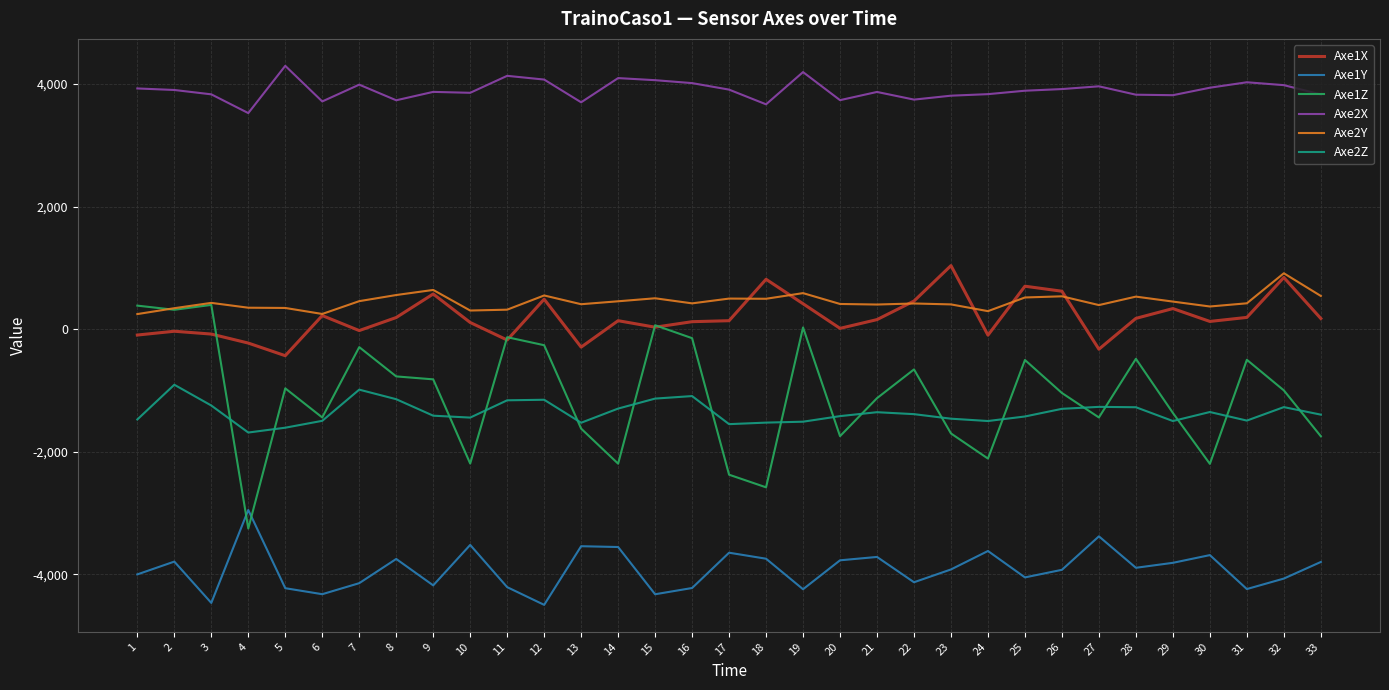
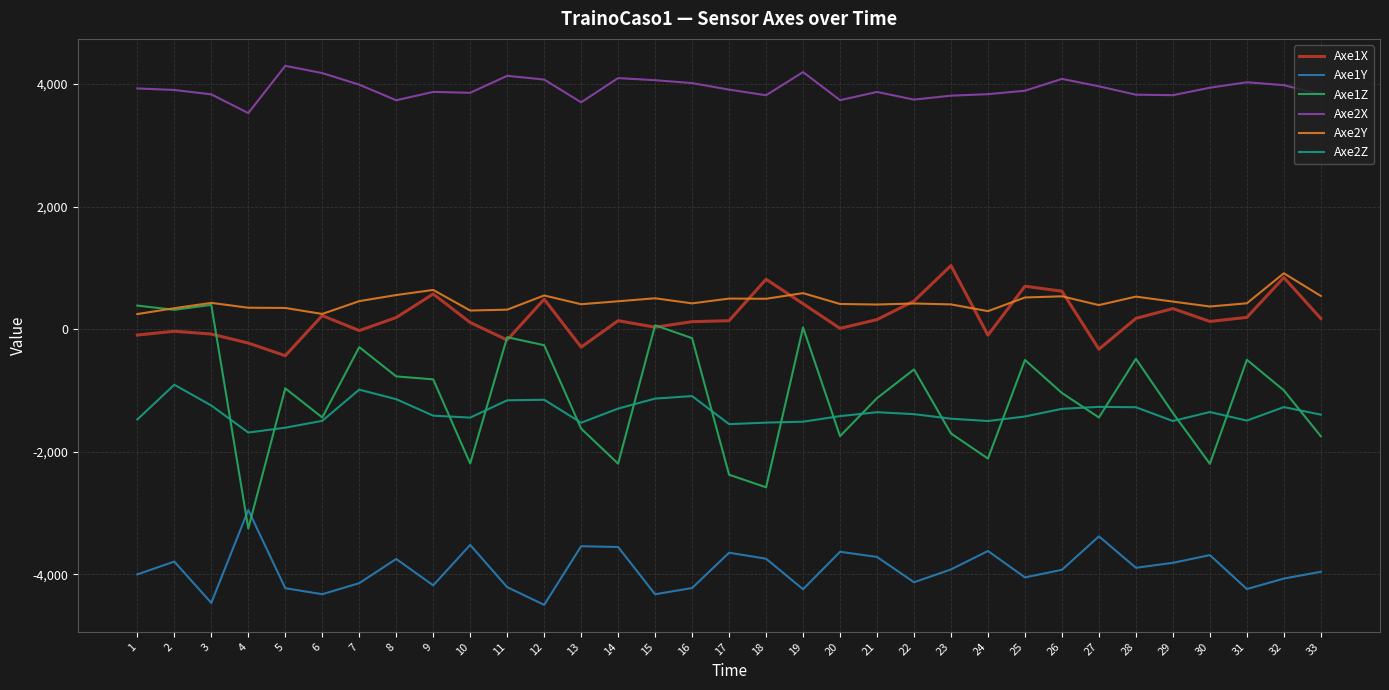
Axe2X, 6: 3,700 -> 4,200
Axe2X, 18: 3,700 -> 3,800
Axe1Y, 20: -3,800 -> -3,600
Axe2X, 26: 3,900 -> 4,100
Axe1Y, 33: -3,800 -> -4,000
